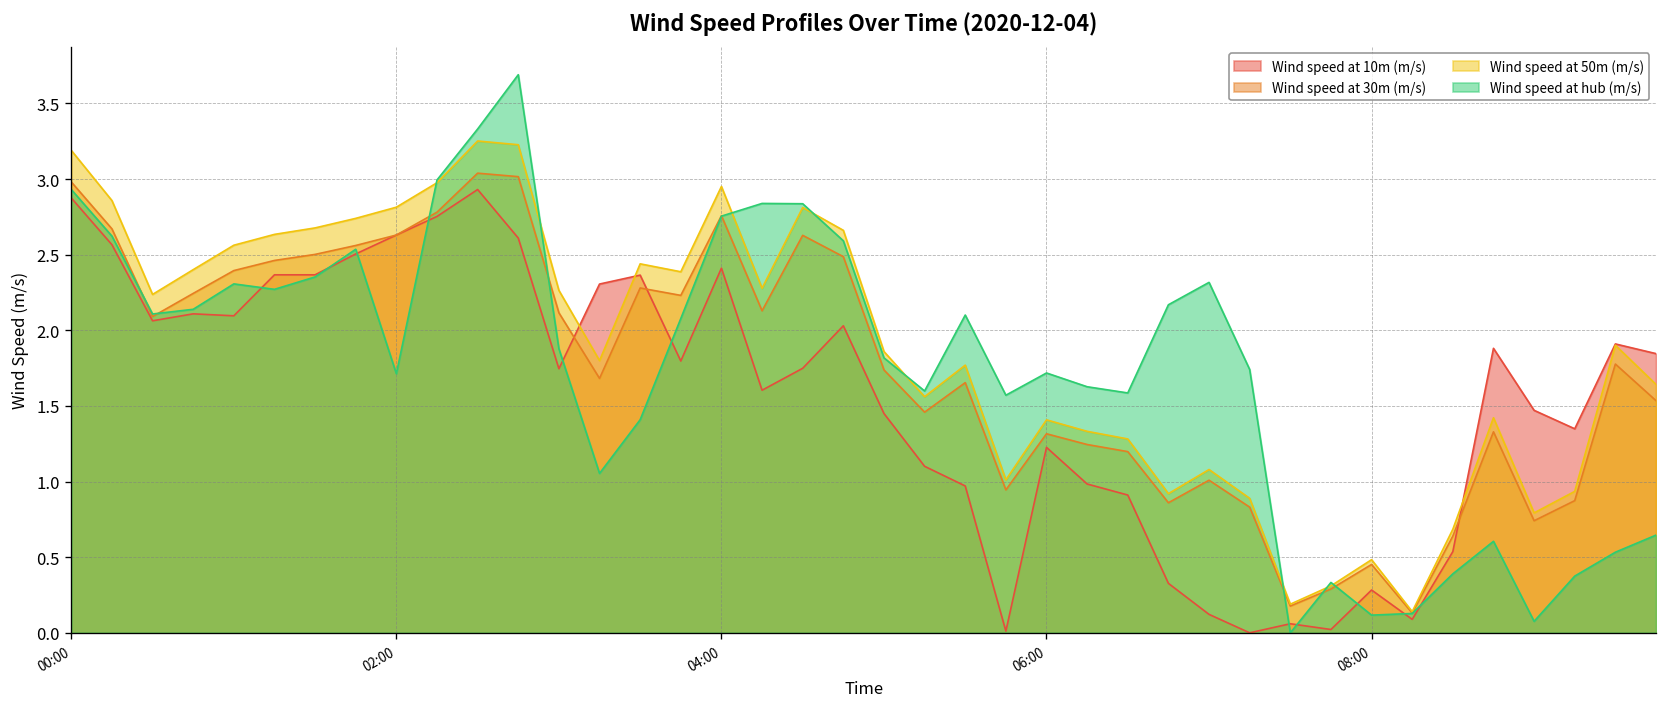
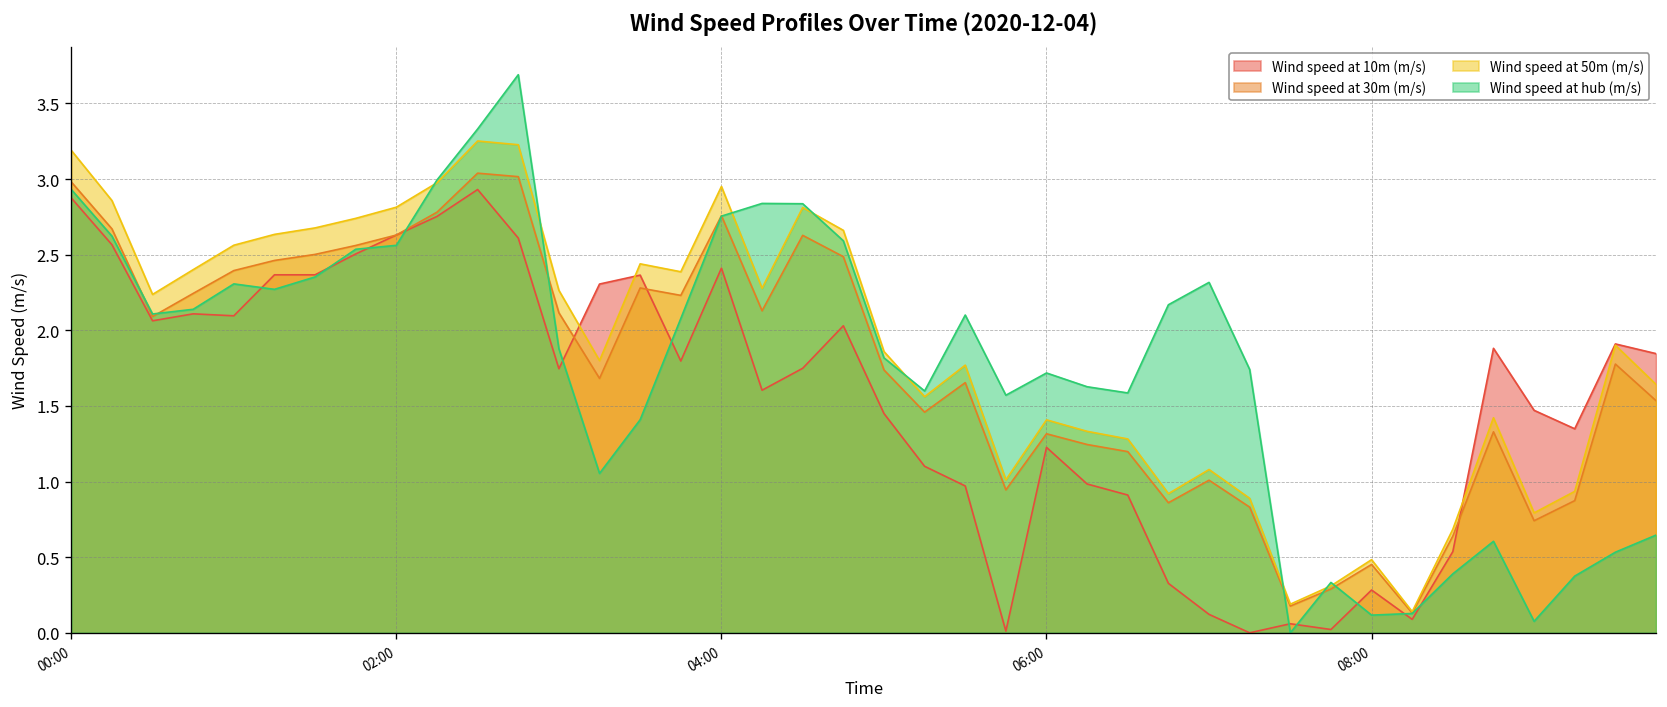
Wind speed at hub (m/s), 02:00: 1.71 -> 2.56
